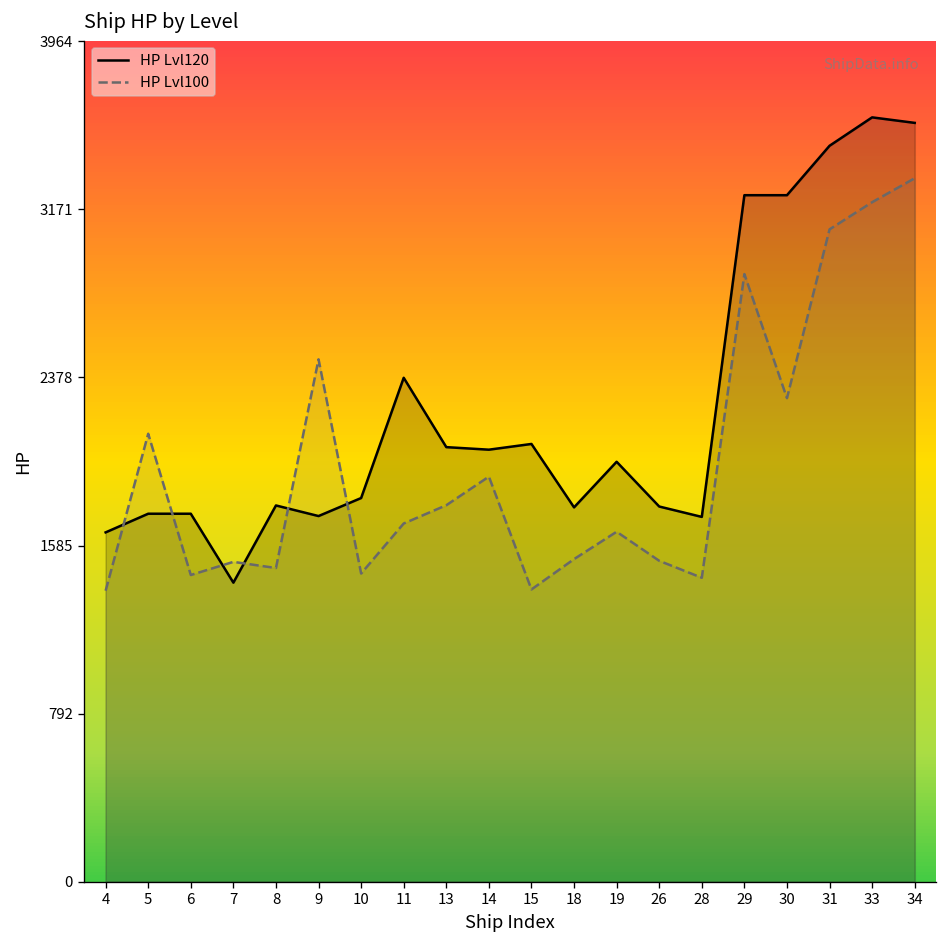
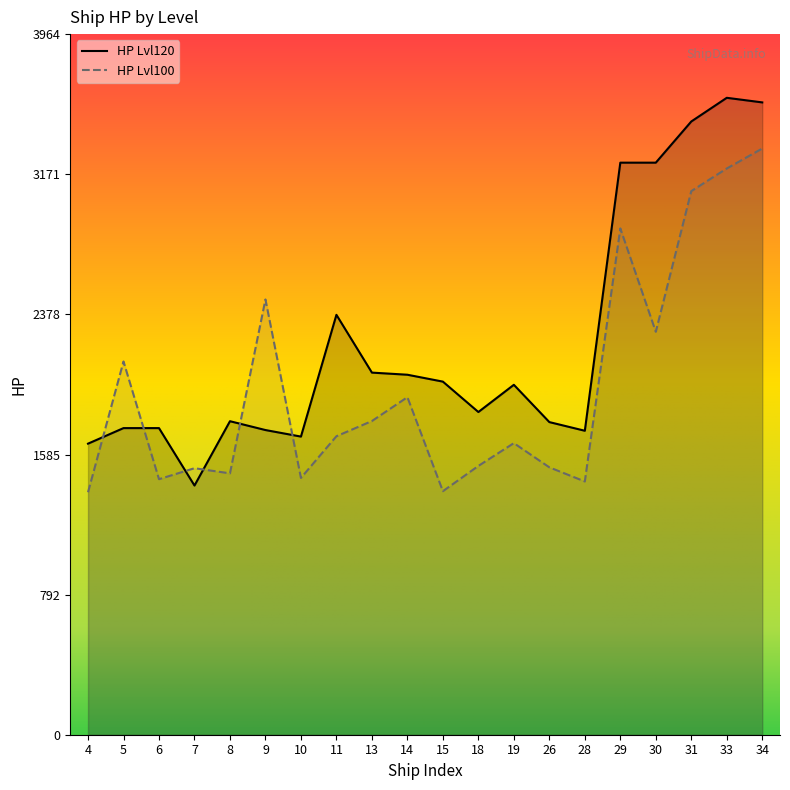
HP Lvl120, 10: 1810 -> 1690
HP Lvl120, 15: 2060 -> 2000
HP Lvl120, 18: 1770 -> 1830
